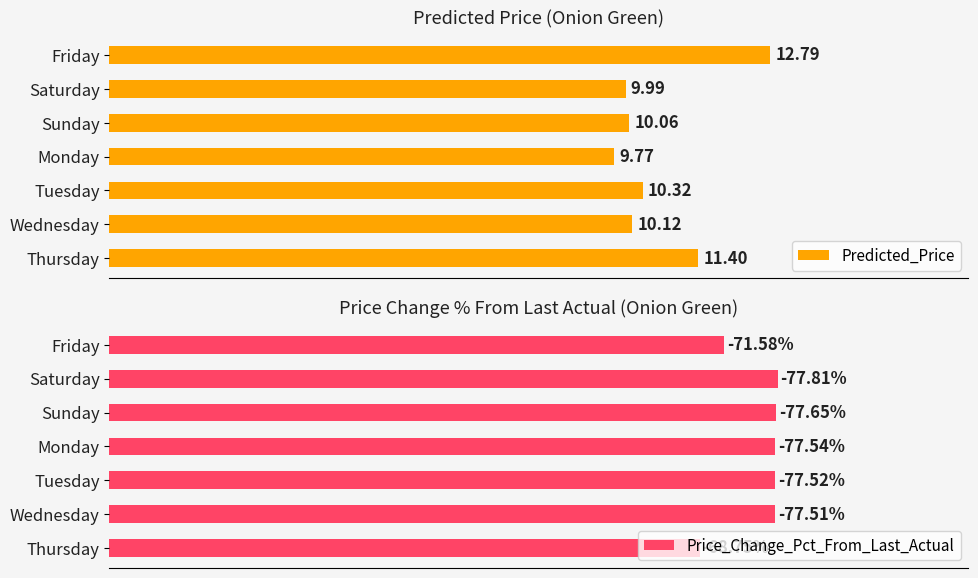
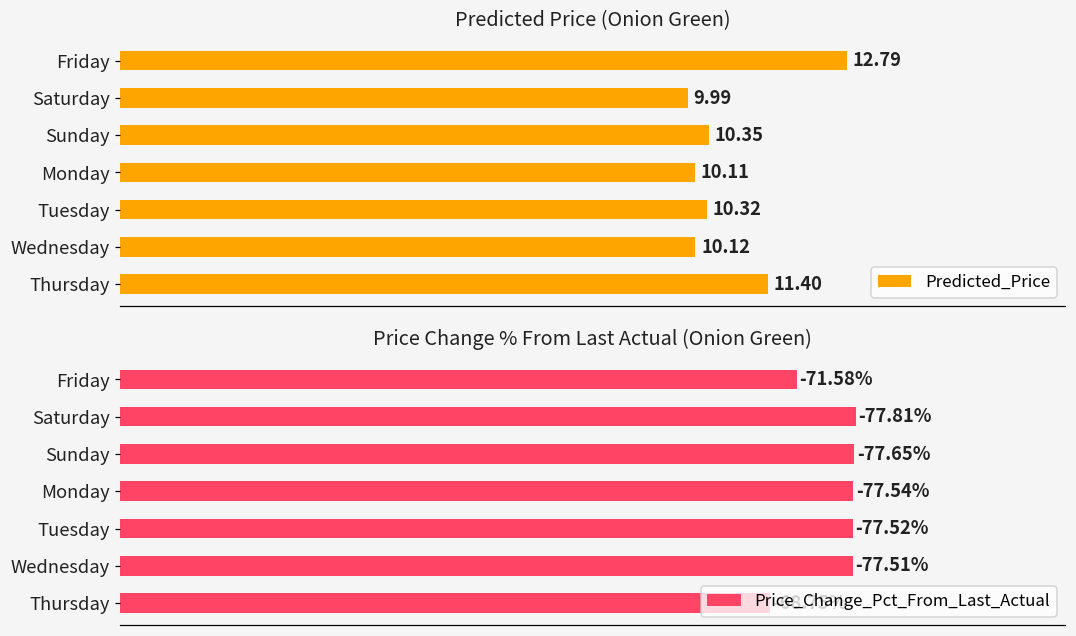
Predicted Price (Onion Green), Sunday: 10.06 -> 10.35
Predicted Price (Onion Green), Monday: 9.77 -> 10.11
